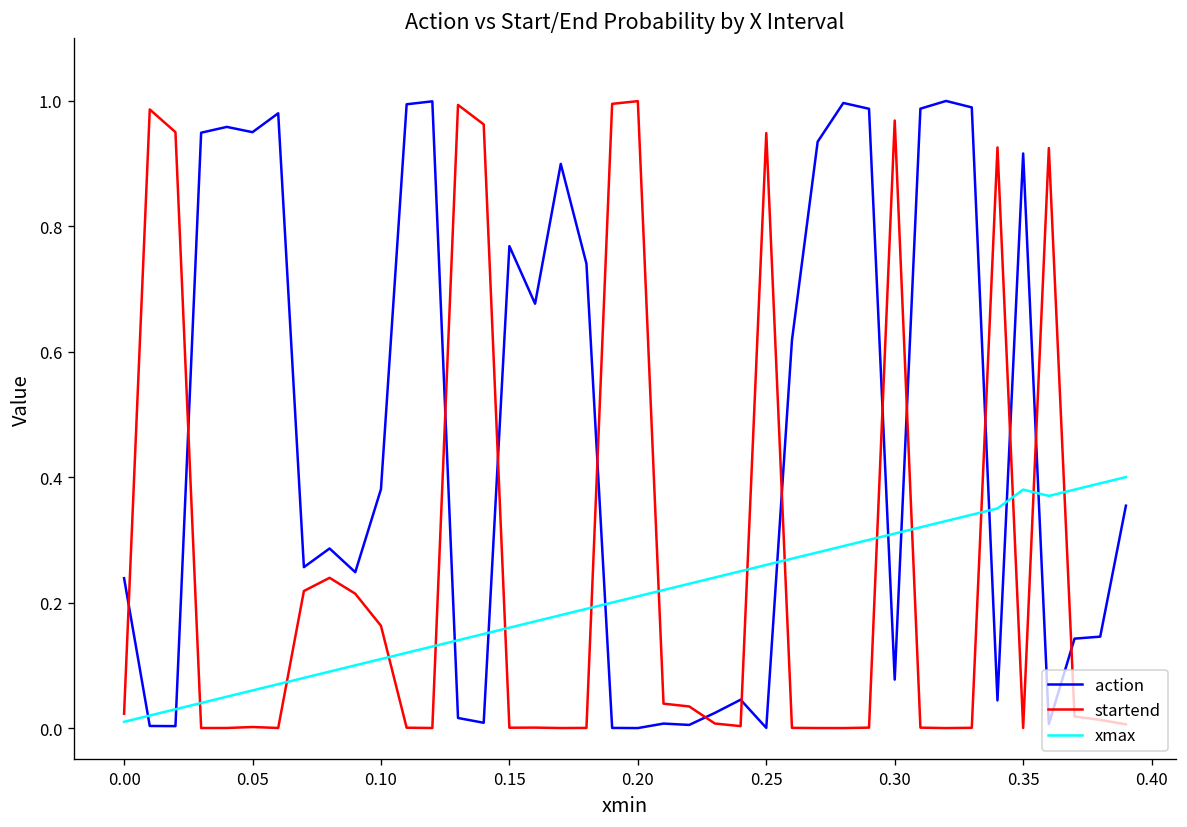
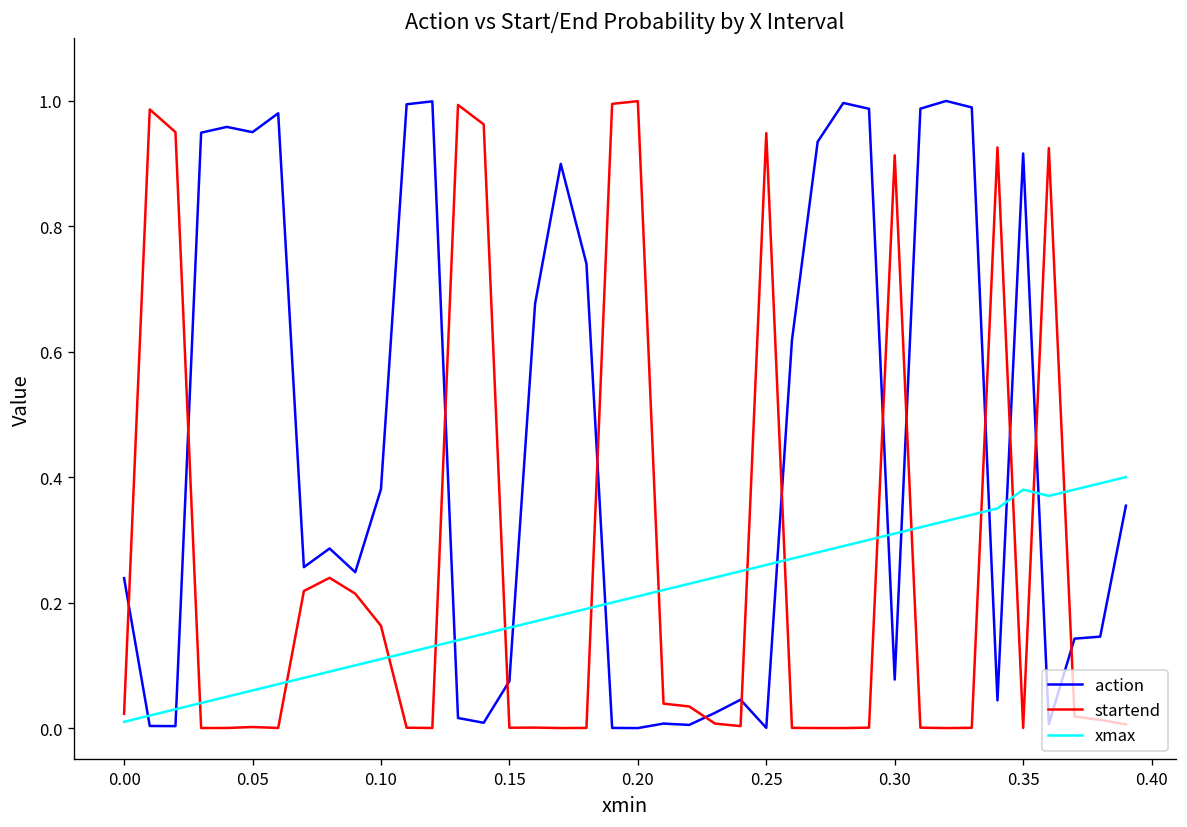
action, 0.15: 0.77 -> 0.07
startend, 0.30: 0.97 -> 0.91
